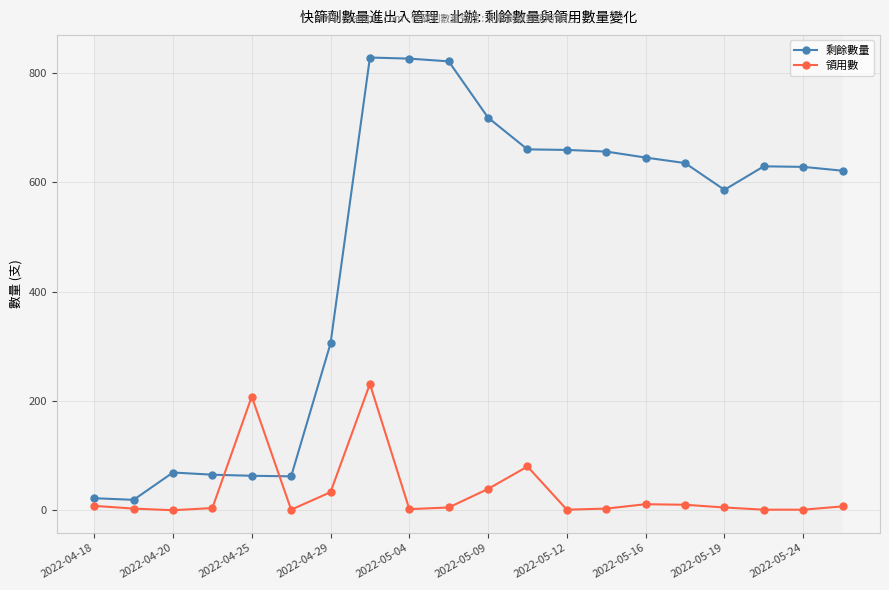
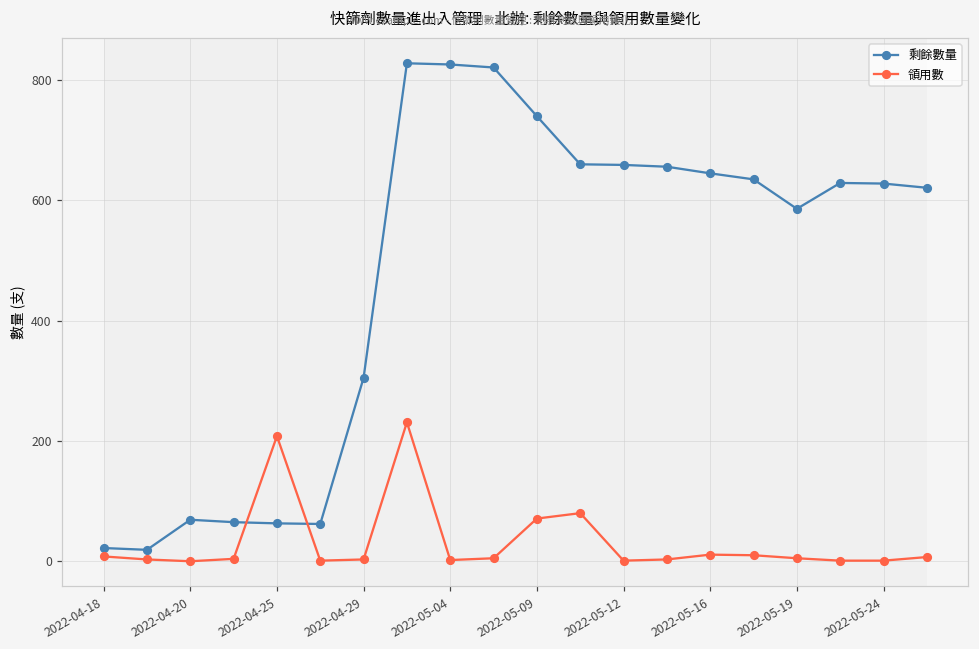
領用數, 2022-04-29: 30 -> 0
剩餘數量, 2022-05-09: 720 -> 740
領用數, 2022-05-09: 40 -> 70
